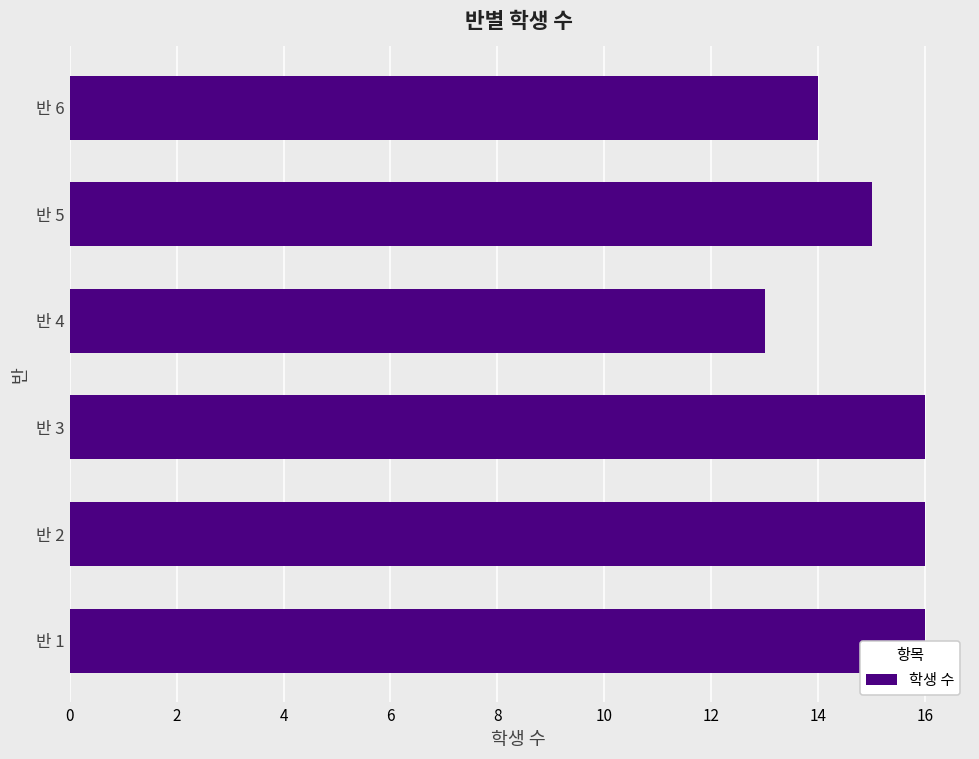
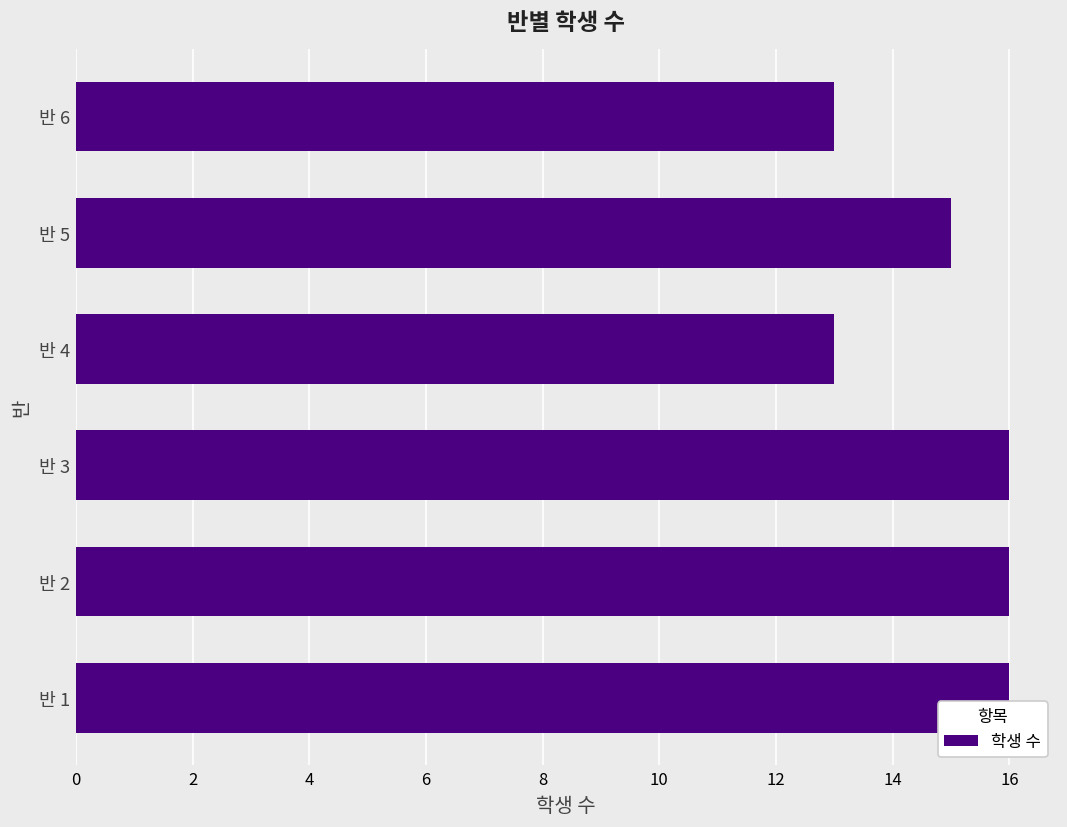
반 6: 14 -> 13
